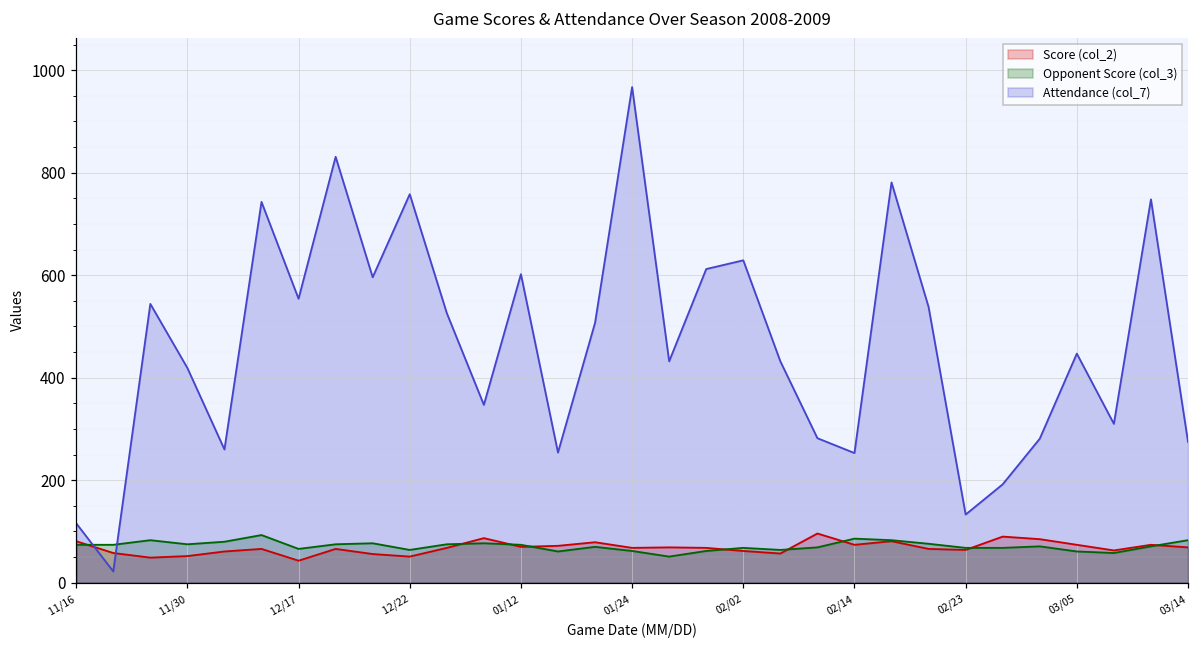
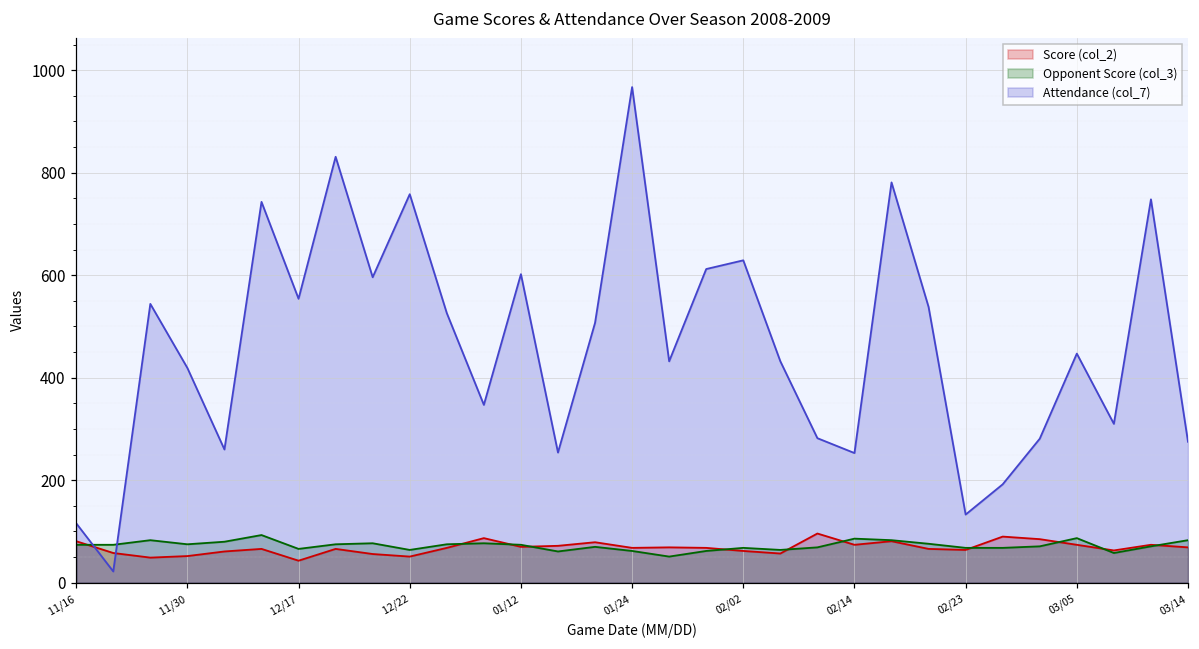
Opponent Score (col_3), 03/05: 60 -> 90
